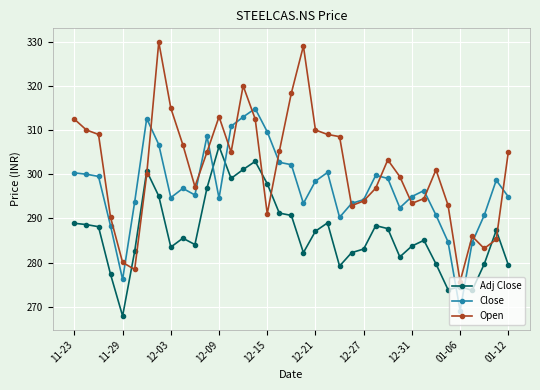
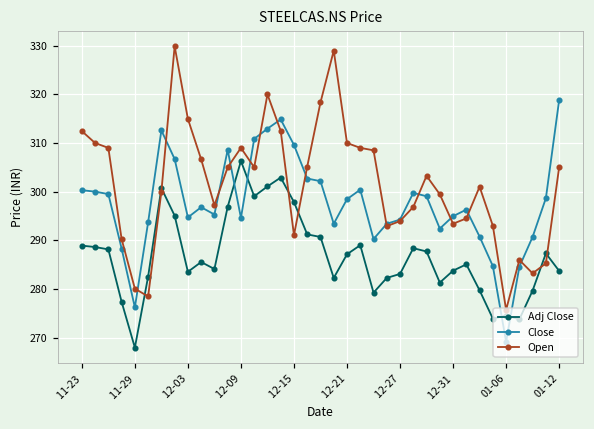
Open, 12-09: 313 -> 309
Adj Close, 01-12: 280 -> 284
Close, 01-12: 295 -> 319
